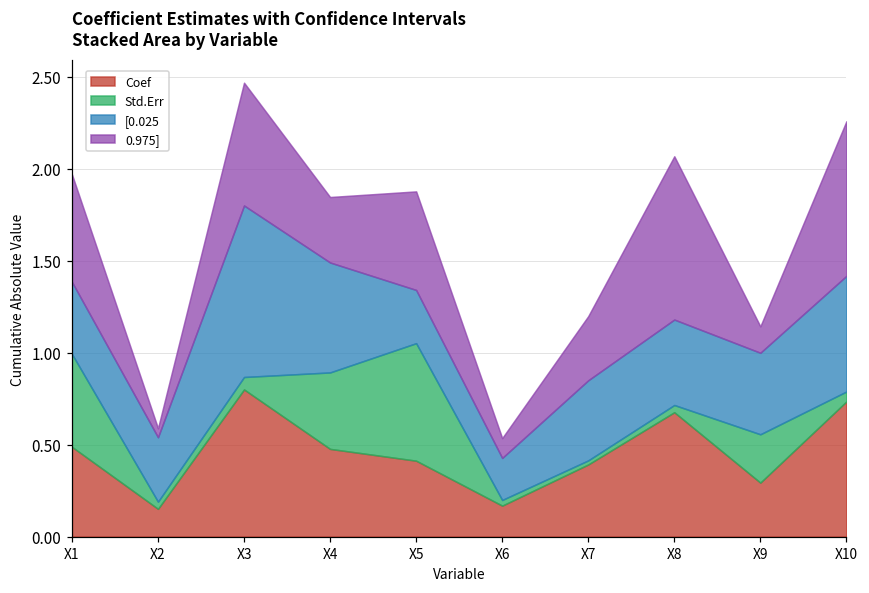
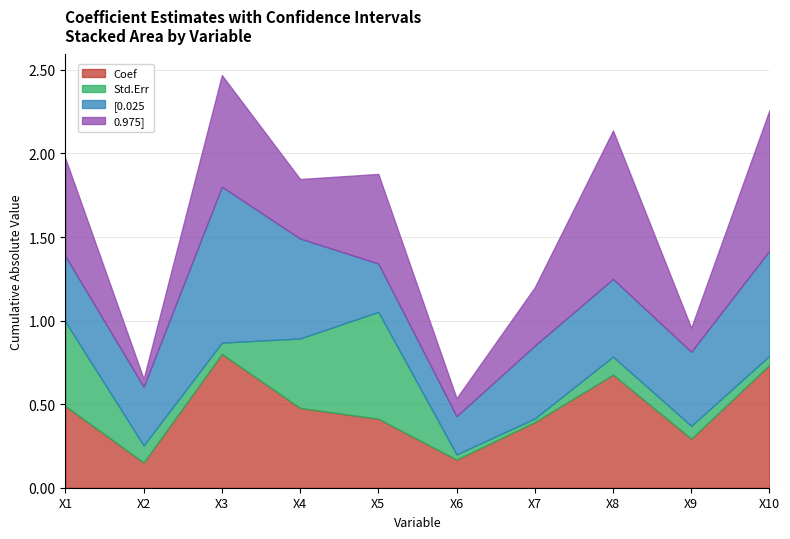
Std.Err, X2: 0.04 -> 0.10
Std.Err, X8: 0.04 -> 0.11
Std.Err, X9: 0.26 -> 0.08
